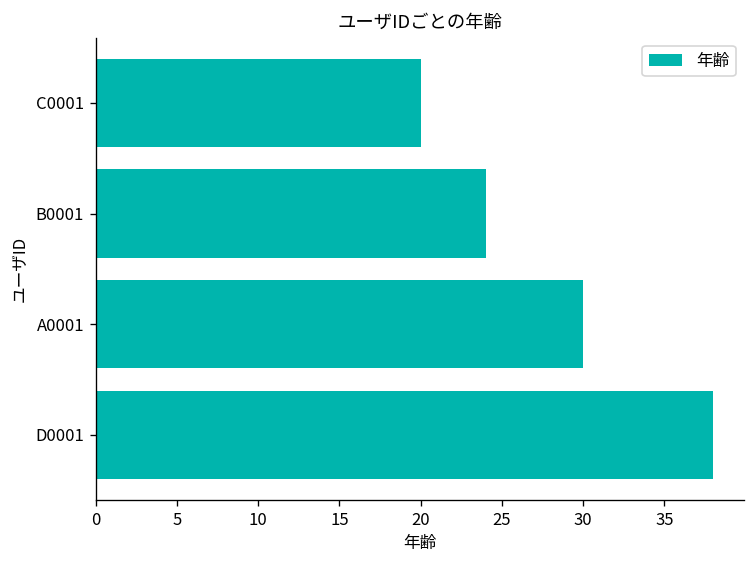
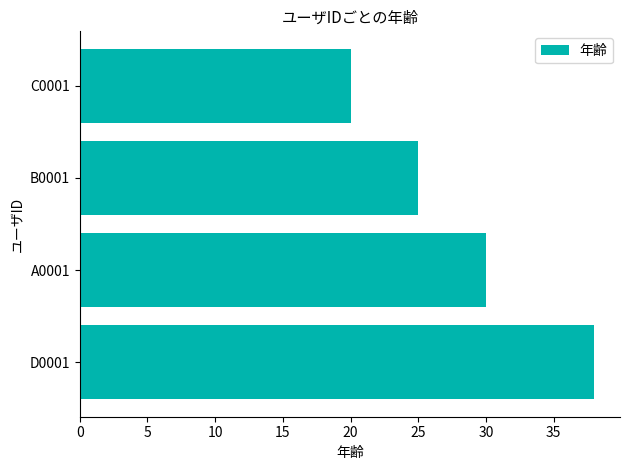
B0001: 24 -> 25
